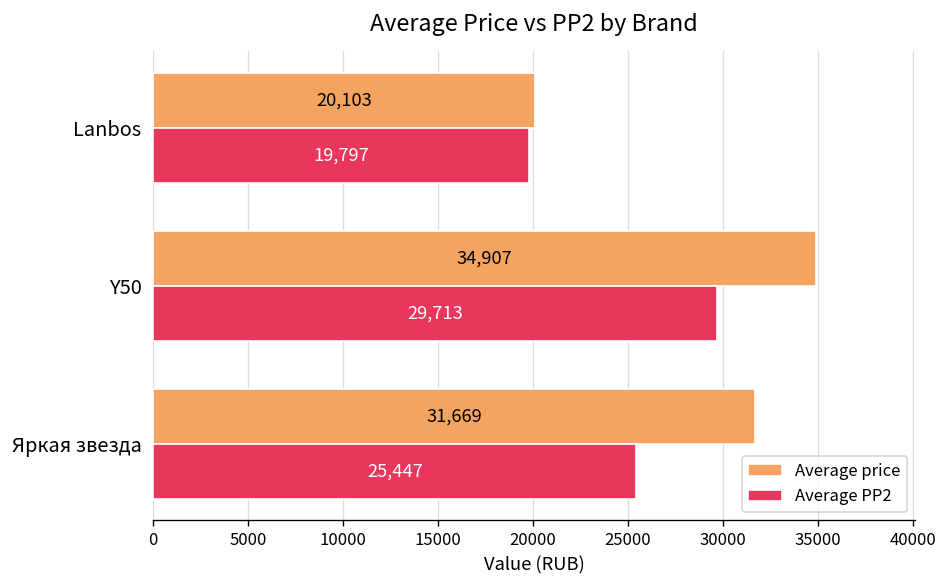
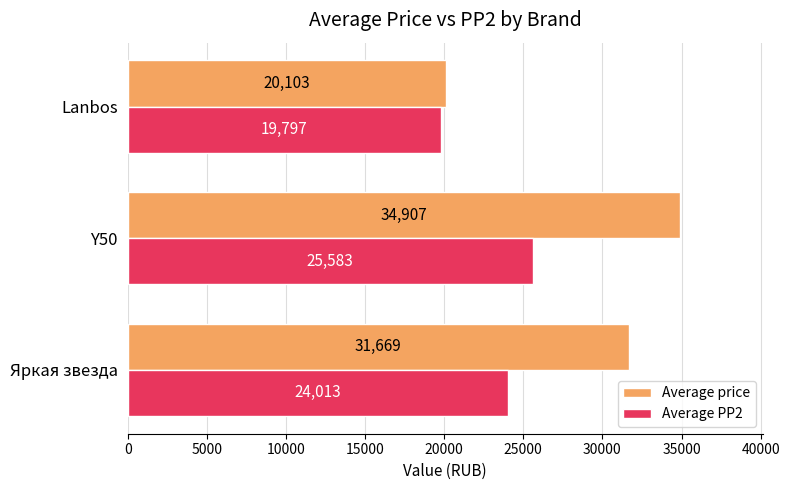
Average PP2, Y50: 29,713 -> 25,583
Average PP2, Яркая звезда: 25,447 -> 24,013
